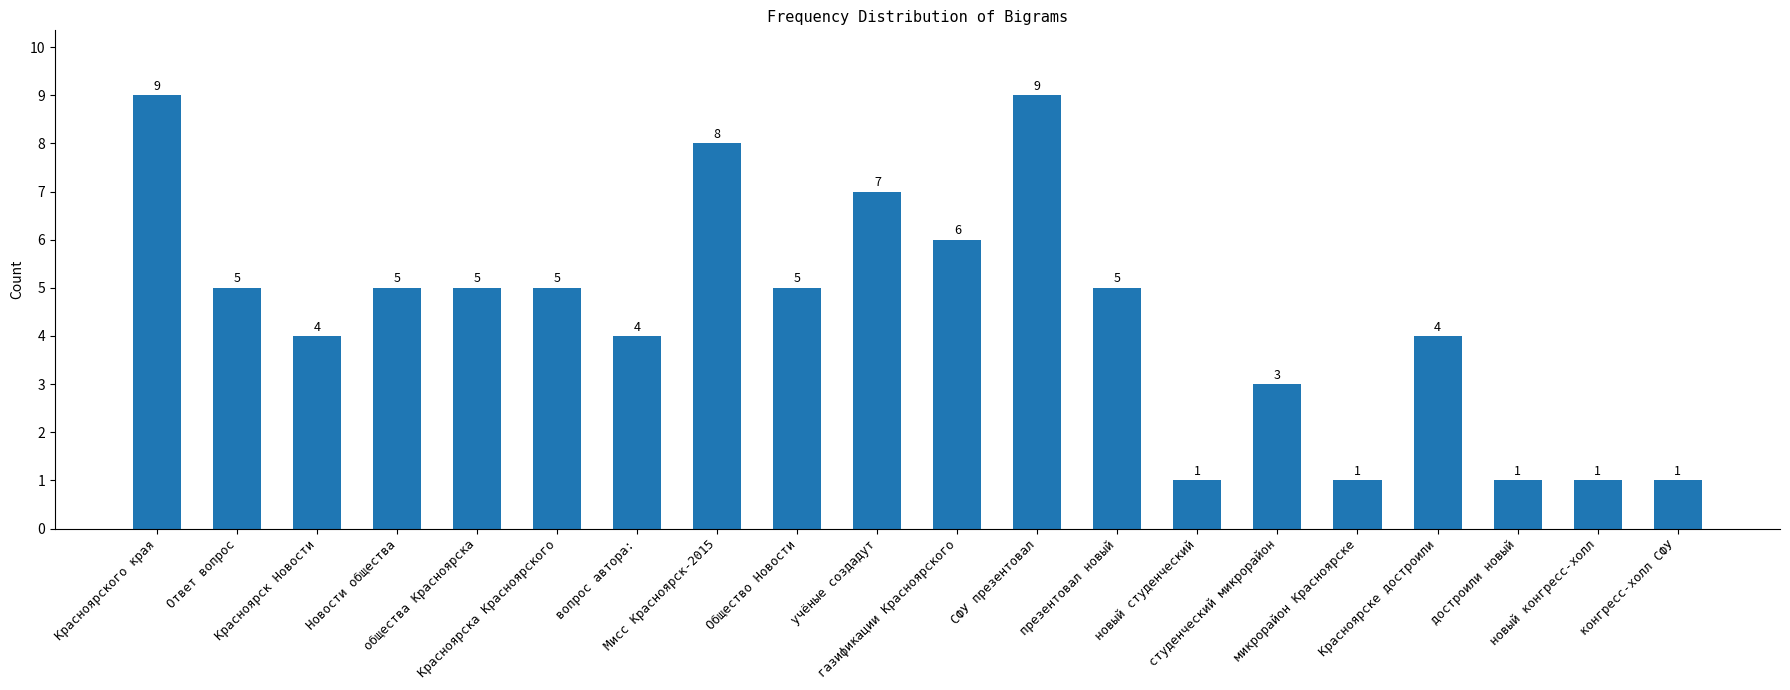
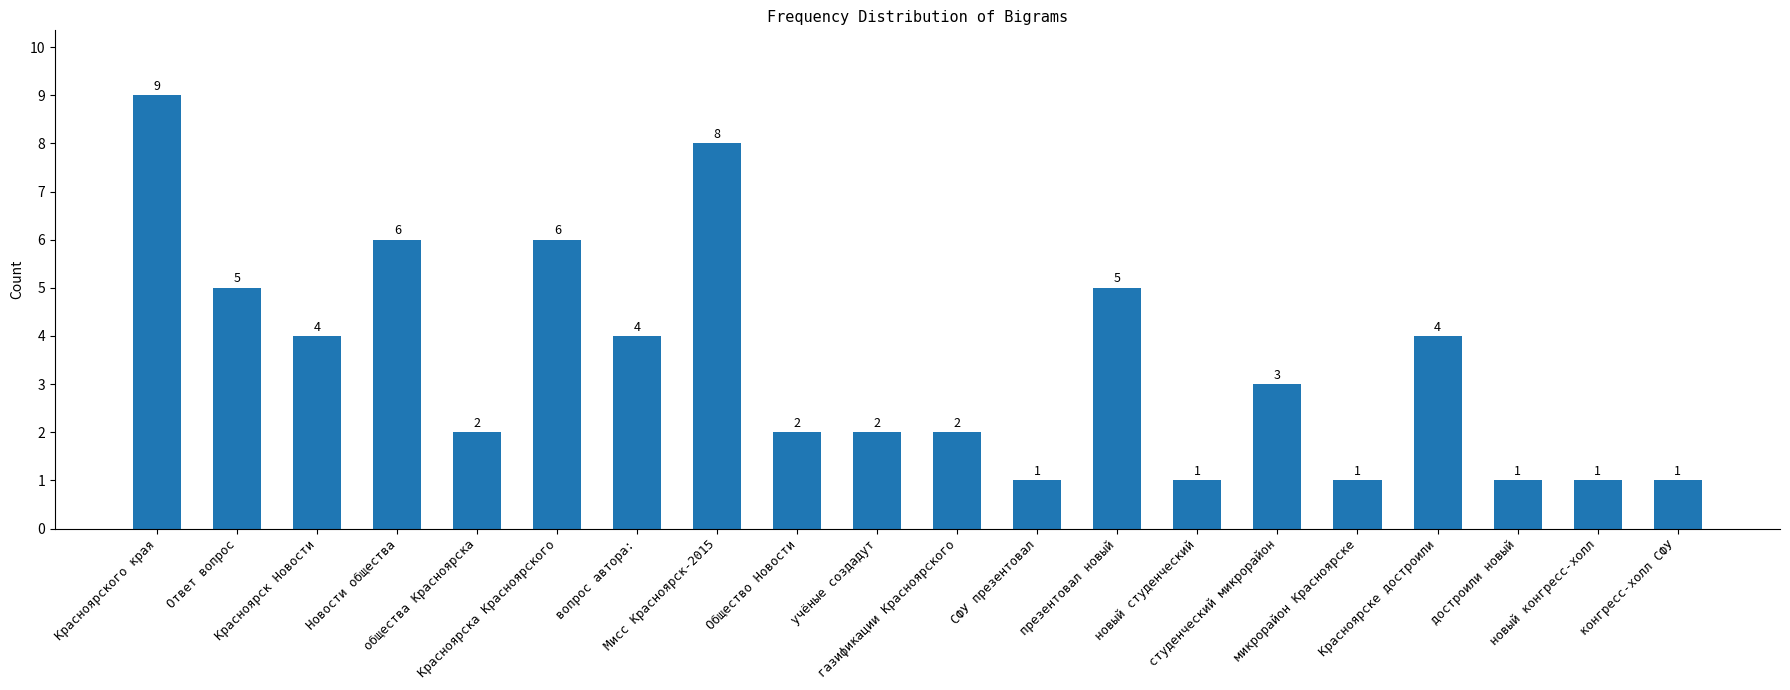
Новости общества: 5 -> 6
общества Красноярска: 5 -> 2
Красноярска Красноярского: 5 -> 6
Общество Новости: 5 -> 2
учёные создадут: 7 -> 2
газификации Красноярского: 6 -> 2
СФУ презентовал: 9 -> 1
